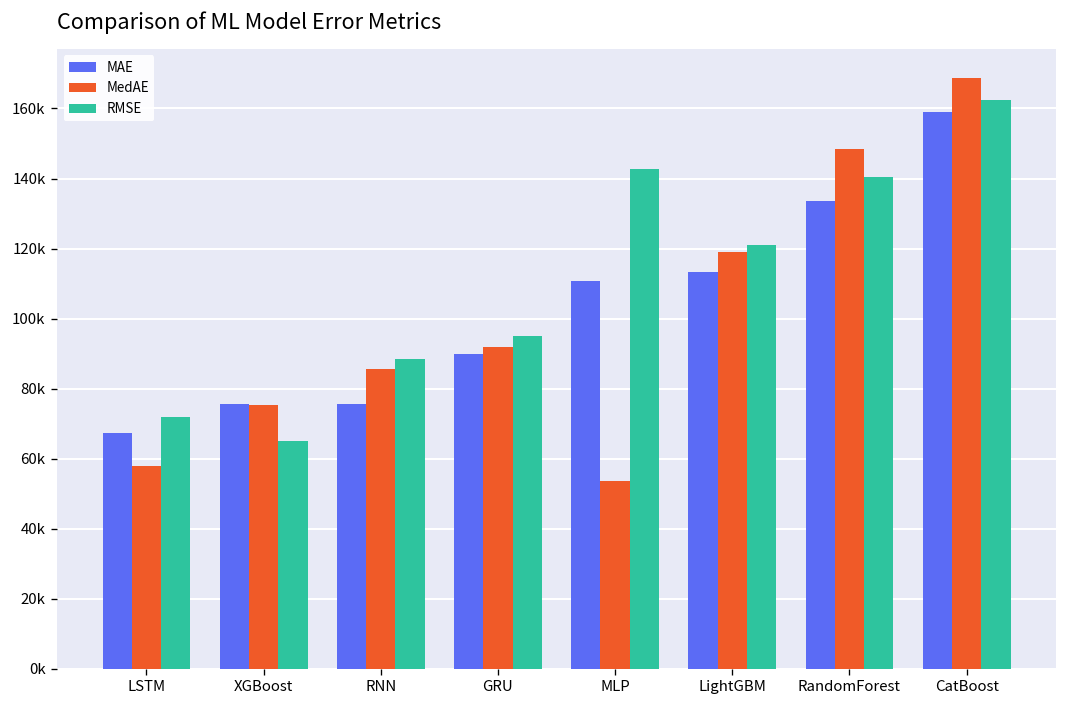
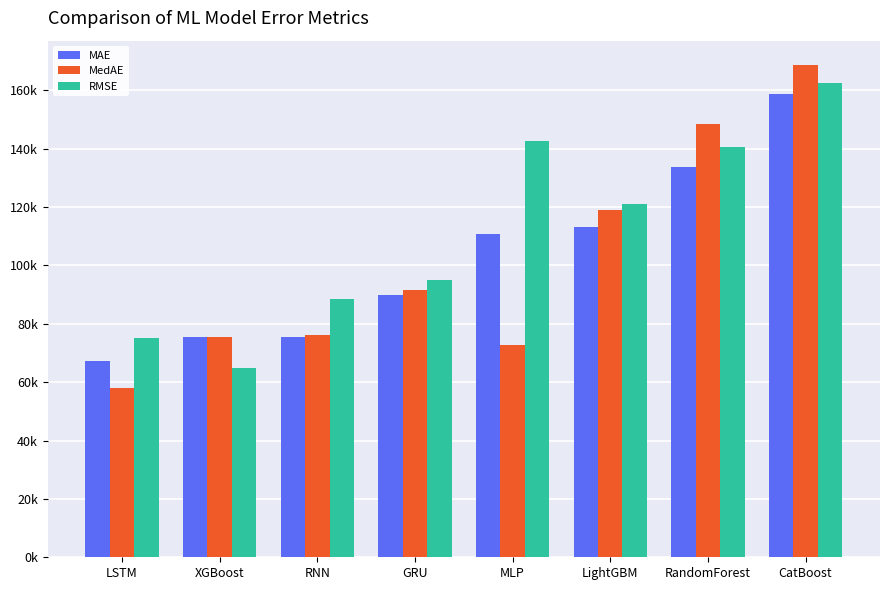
RMSE, LSTM: 72000 -> 75000
MedAE, RNN: 86000 -> 76000
MedAE, MLP: 54000 -> 73000
